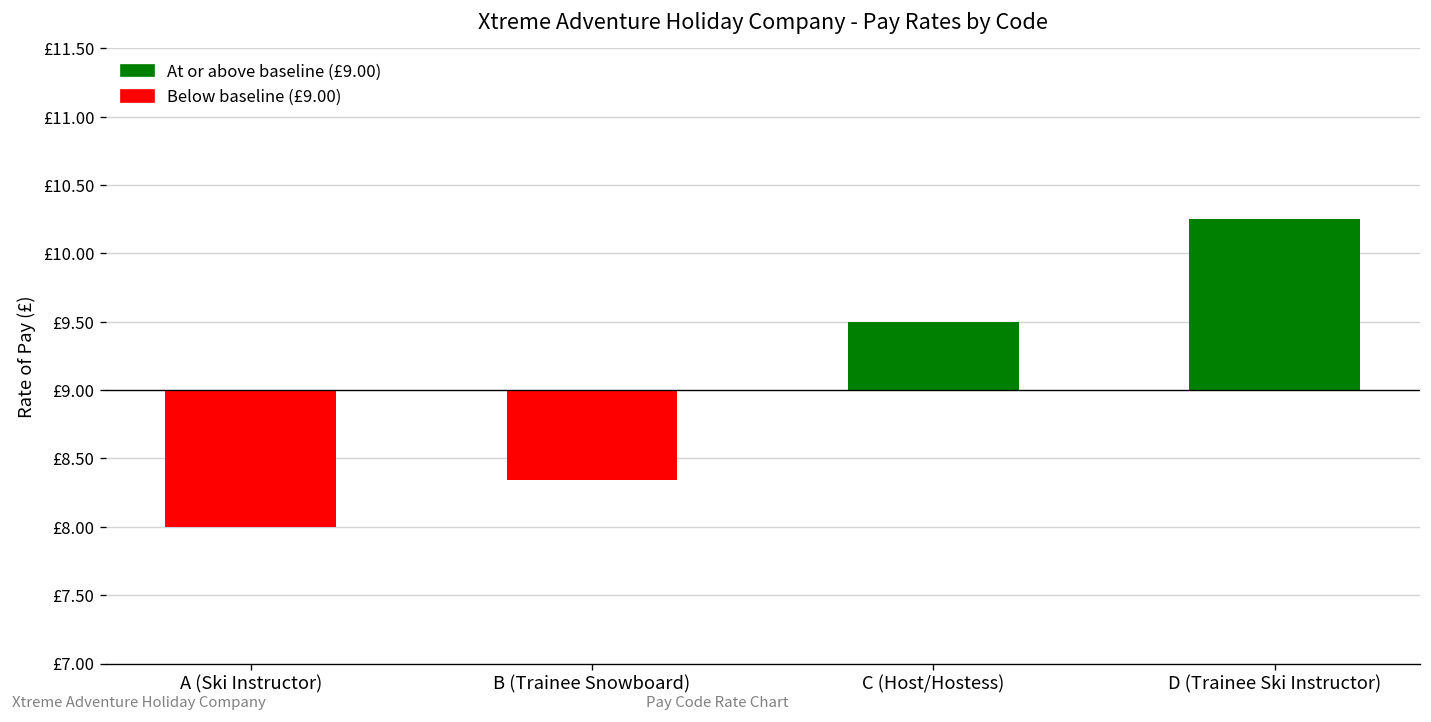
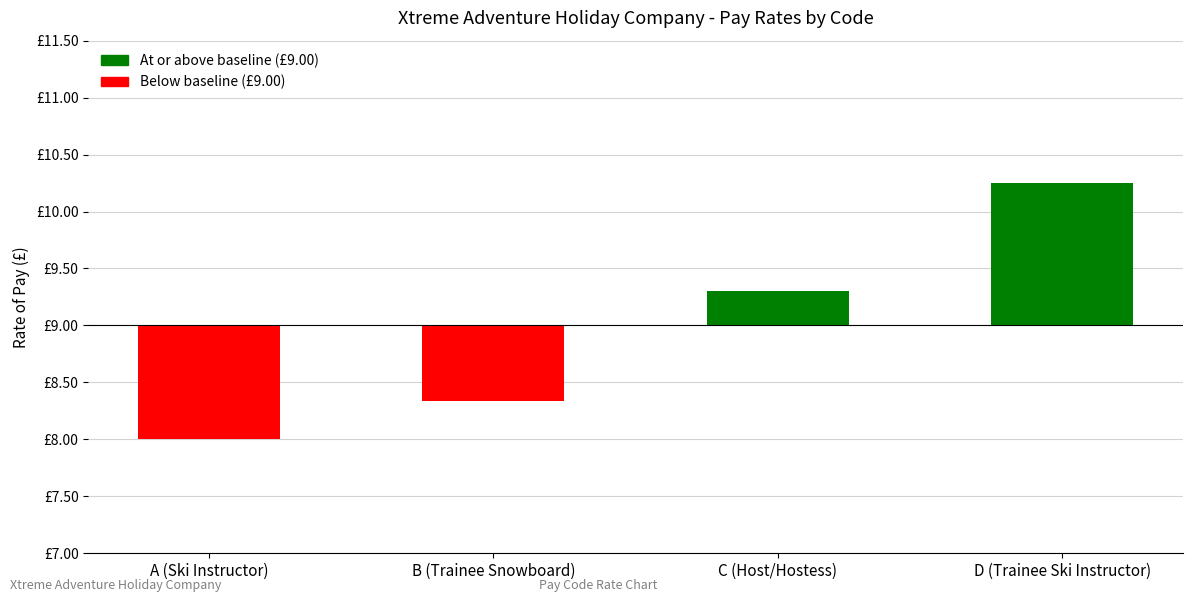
C (Host/Hostess): £9.5 -> £9.3
